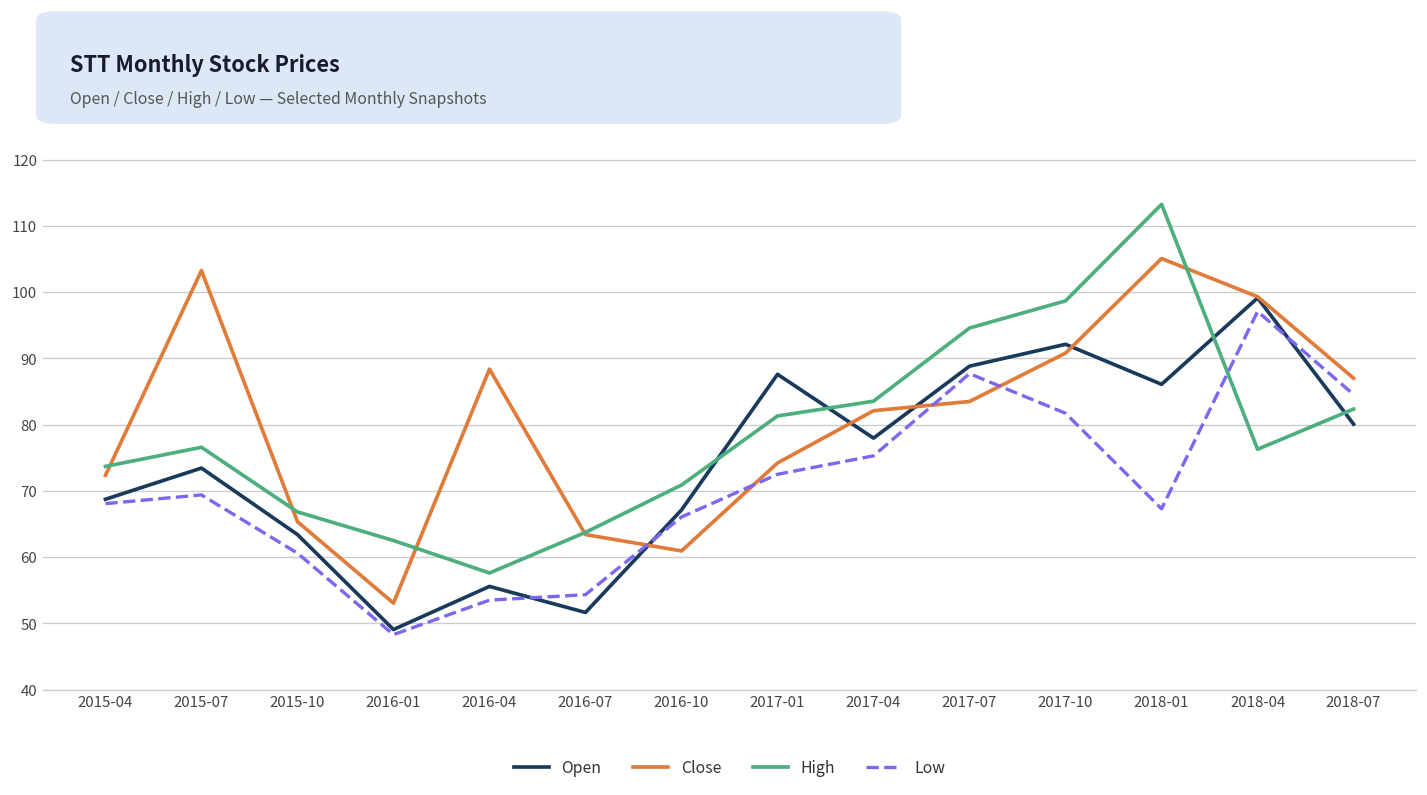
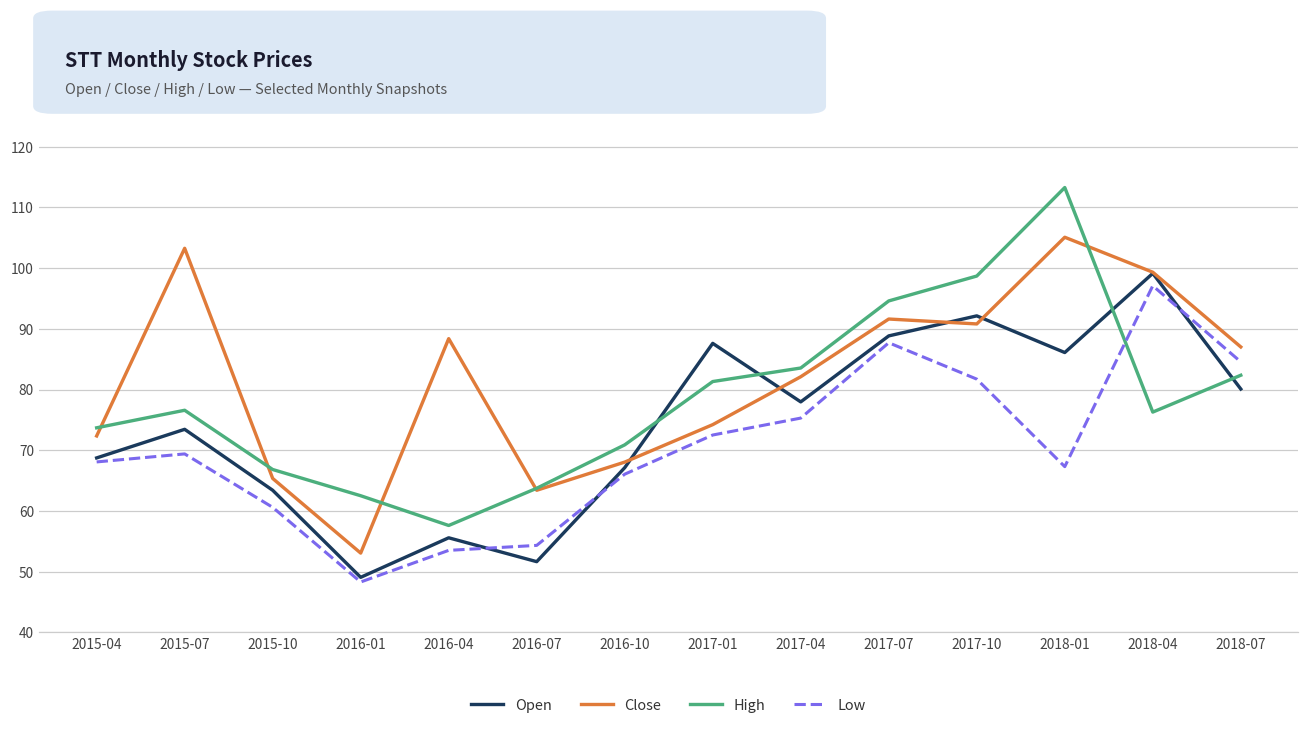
Close, 2016-10: 61 -> 68
Close, 2017-07: 84 -> 92
